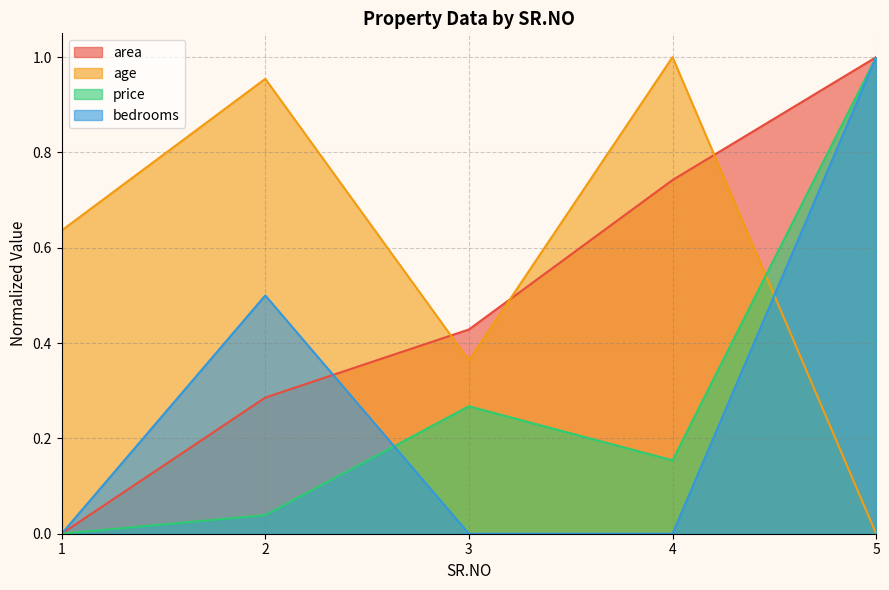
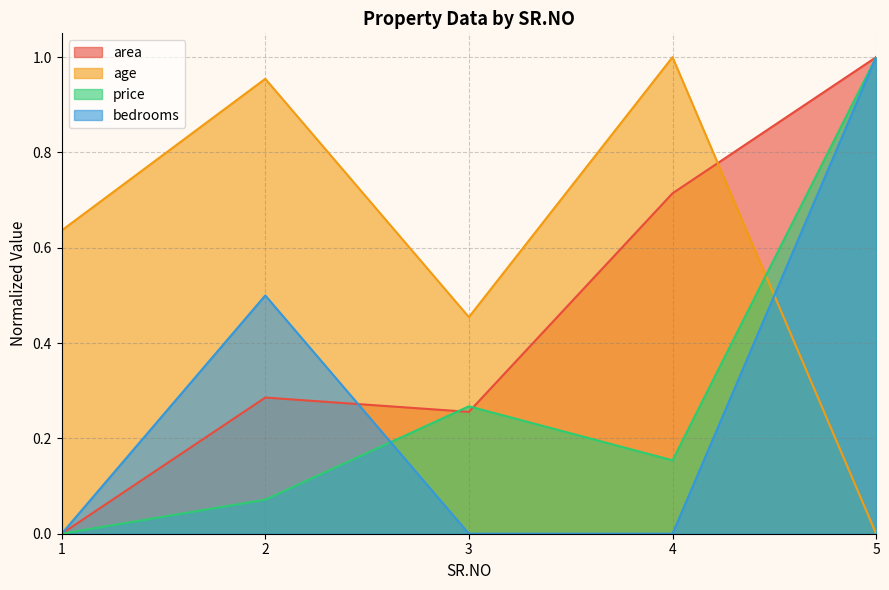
price, 2: 0.04 -> 0.07
area, 3: 0.43 -> 0.26
age, 3: 0.36 -> 0.45
area, 4: 0.74 -> 0.71
